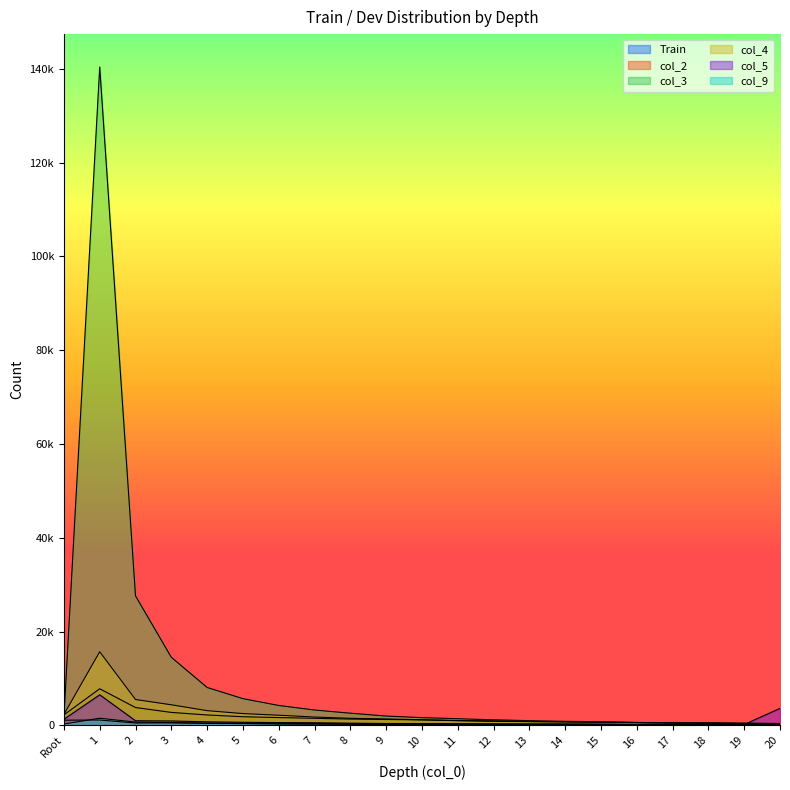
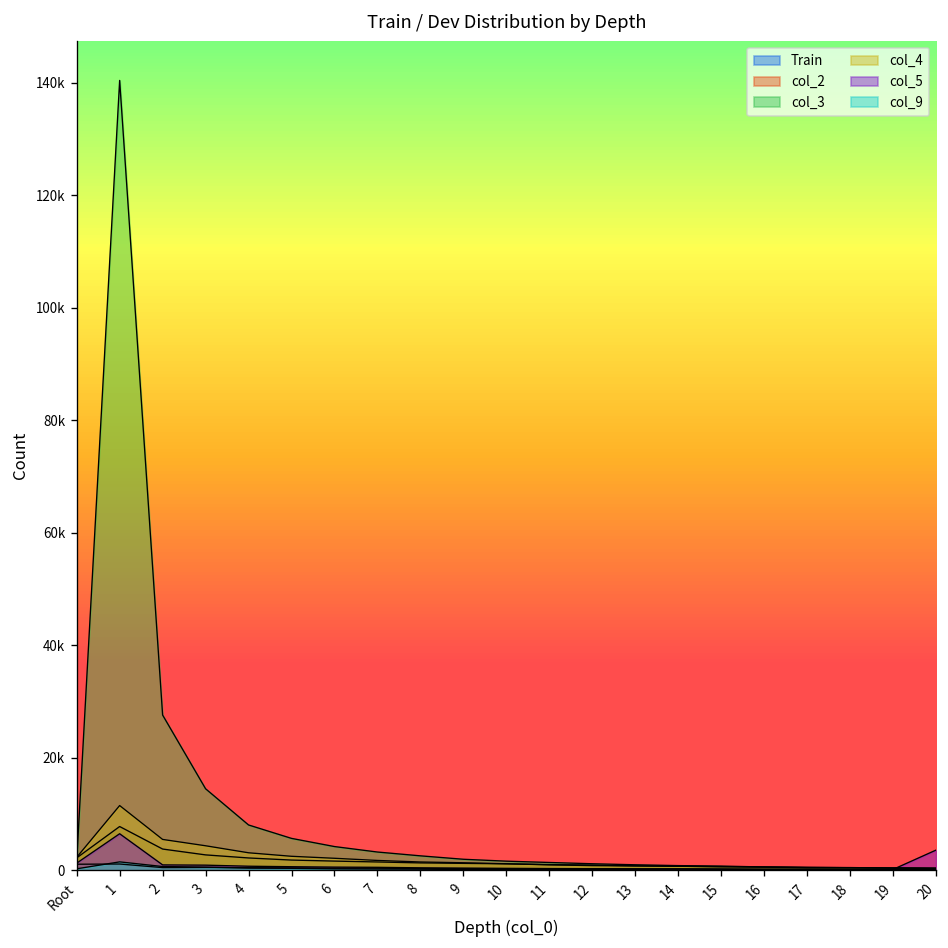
col_4, 1: 16000 -> 12000
